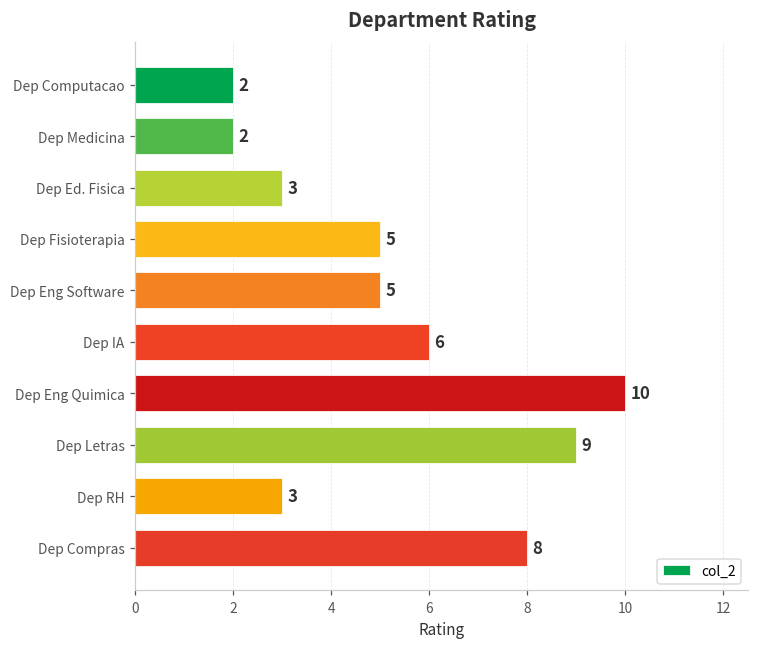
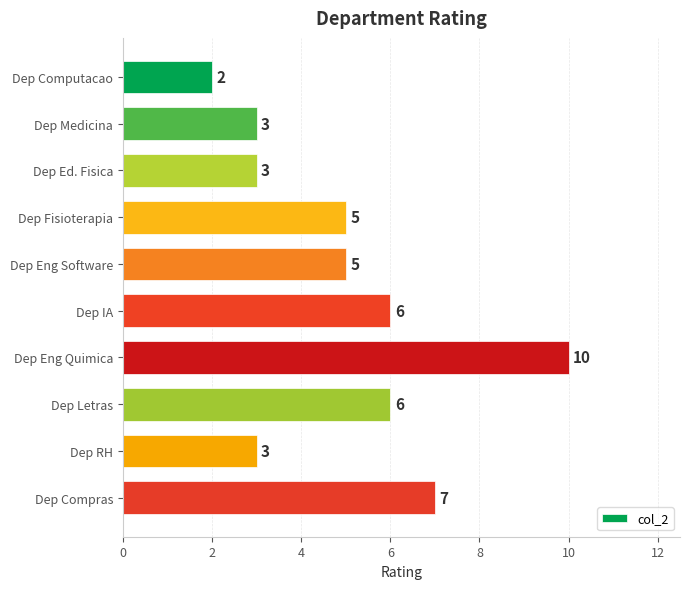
Dep Medicina: 2 -> 3
Dep Letras: 9 -> 6
Dep Compras: 8 -> 7
